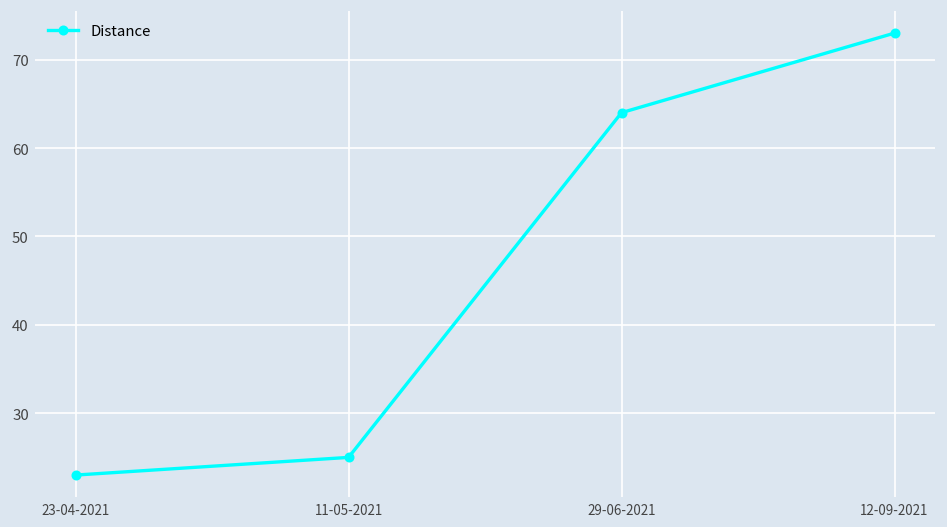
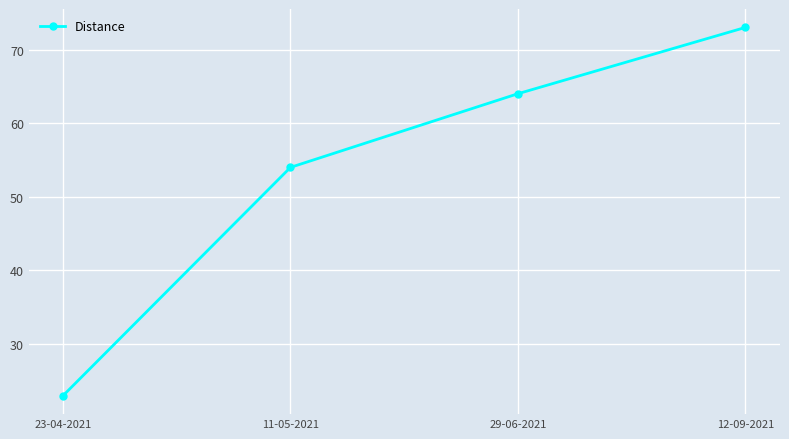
11-05-2021: 25 -> 54
